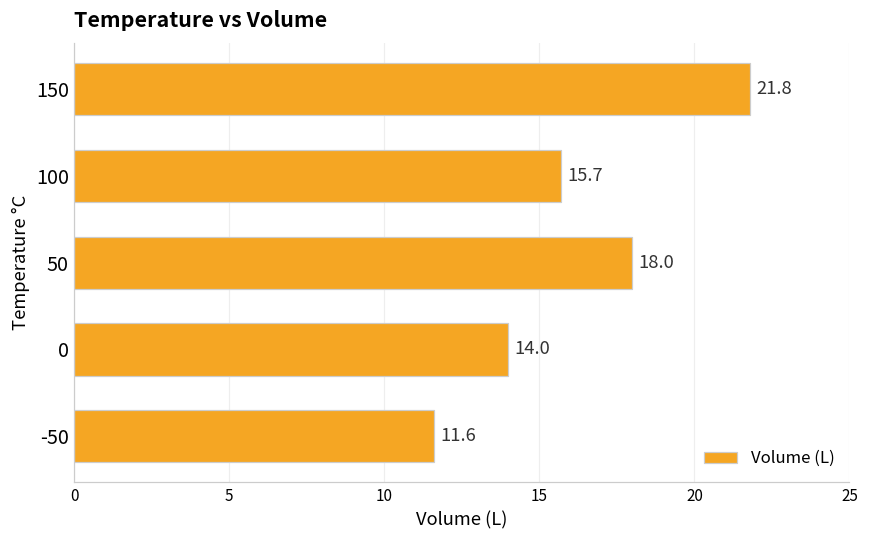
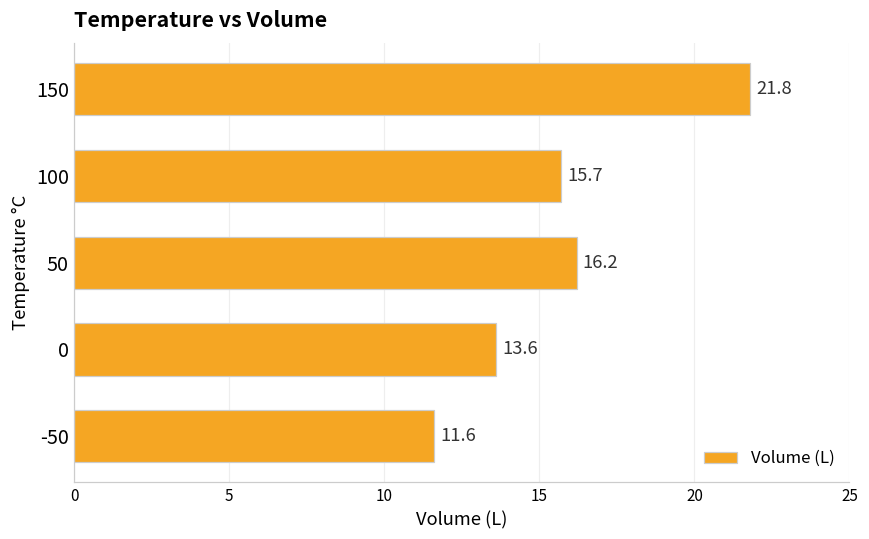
50: 18.0 -> 16.2
0: 14.0 -> 13.6
